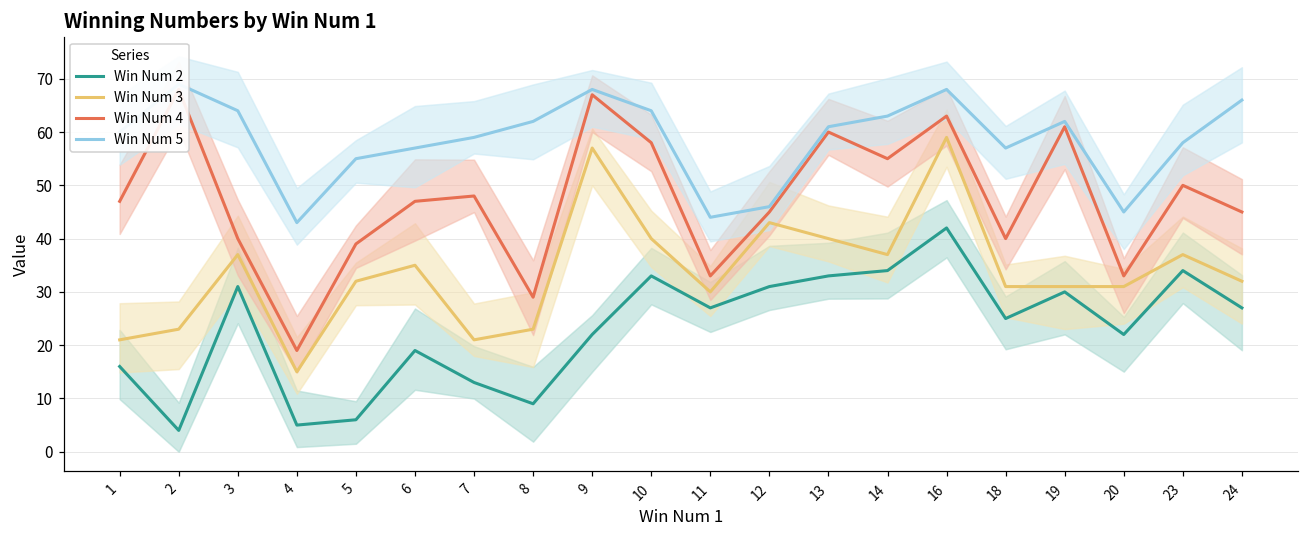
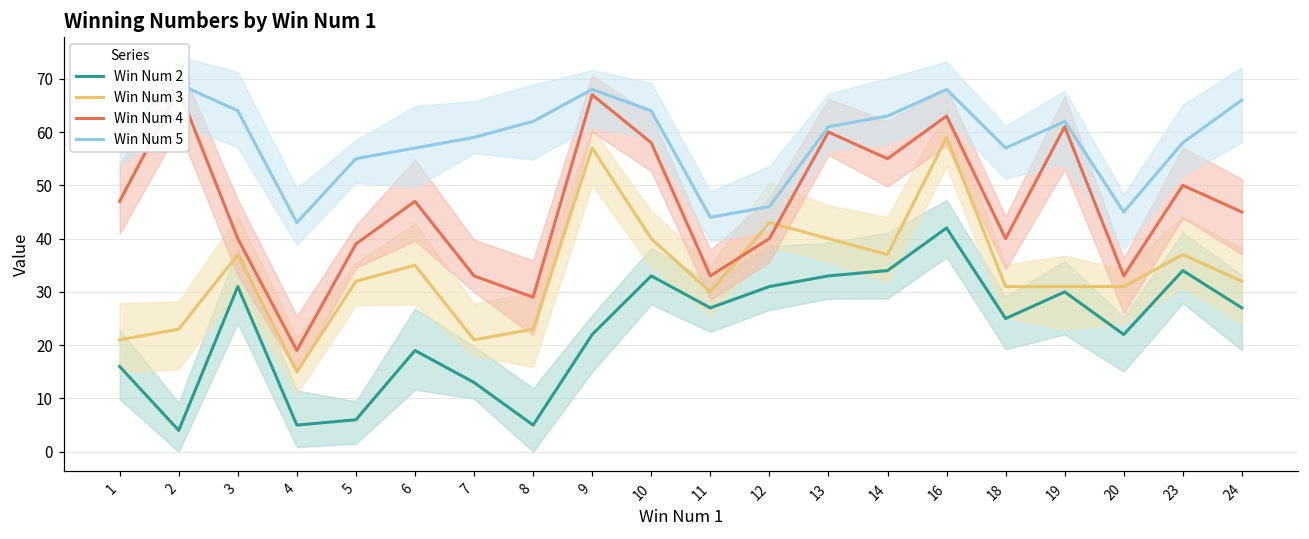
Win Num 4, 7: 48 -> 33
Win Num 2, 8: 9 -> 5
Win Num 4, 12: 45 -> 40
